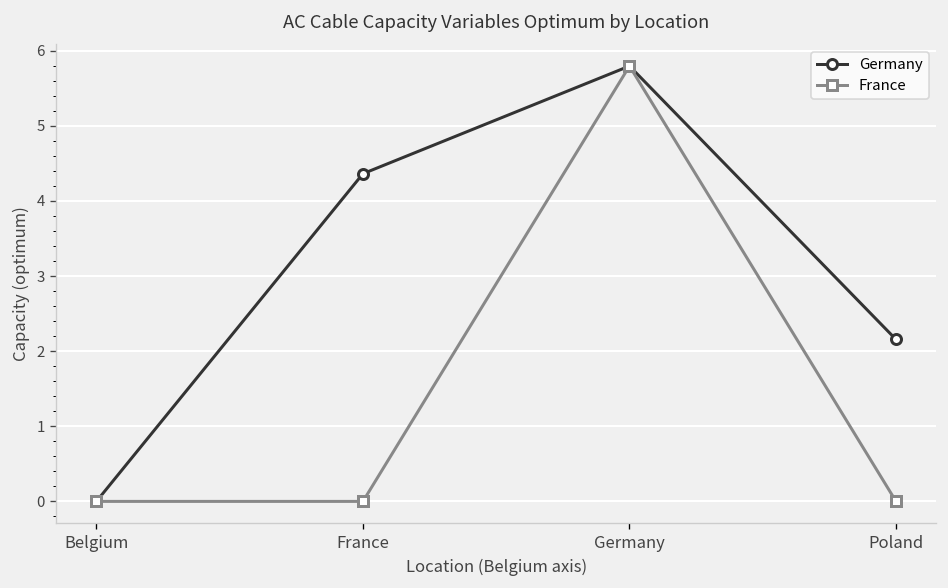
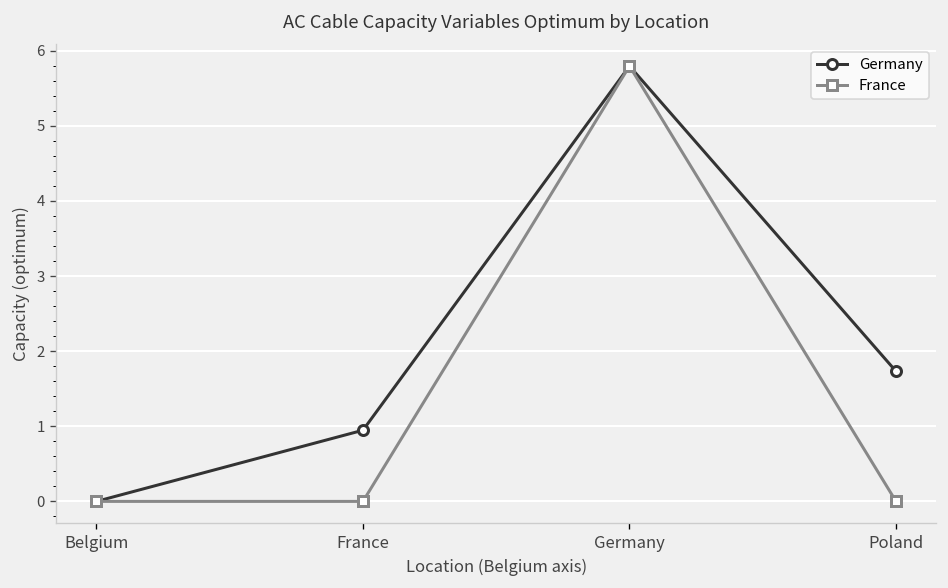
Germany, France: 4.4 -> 0.9
Germany, Poland: 2.2 -> 1.7
